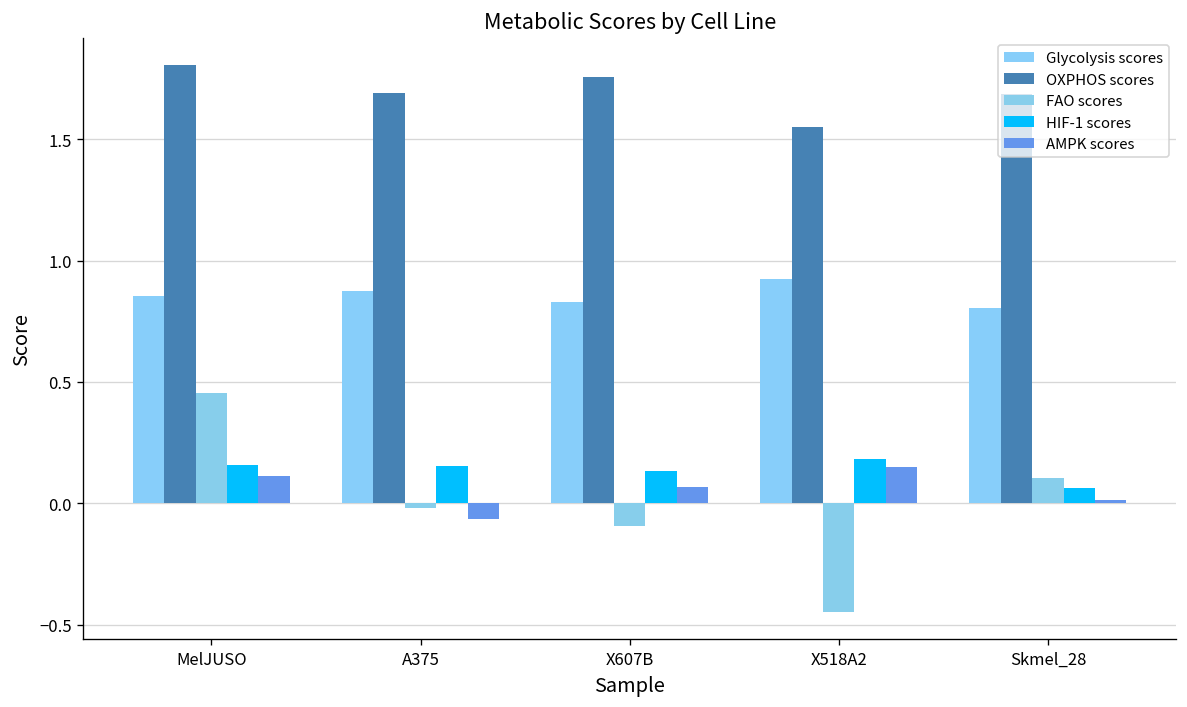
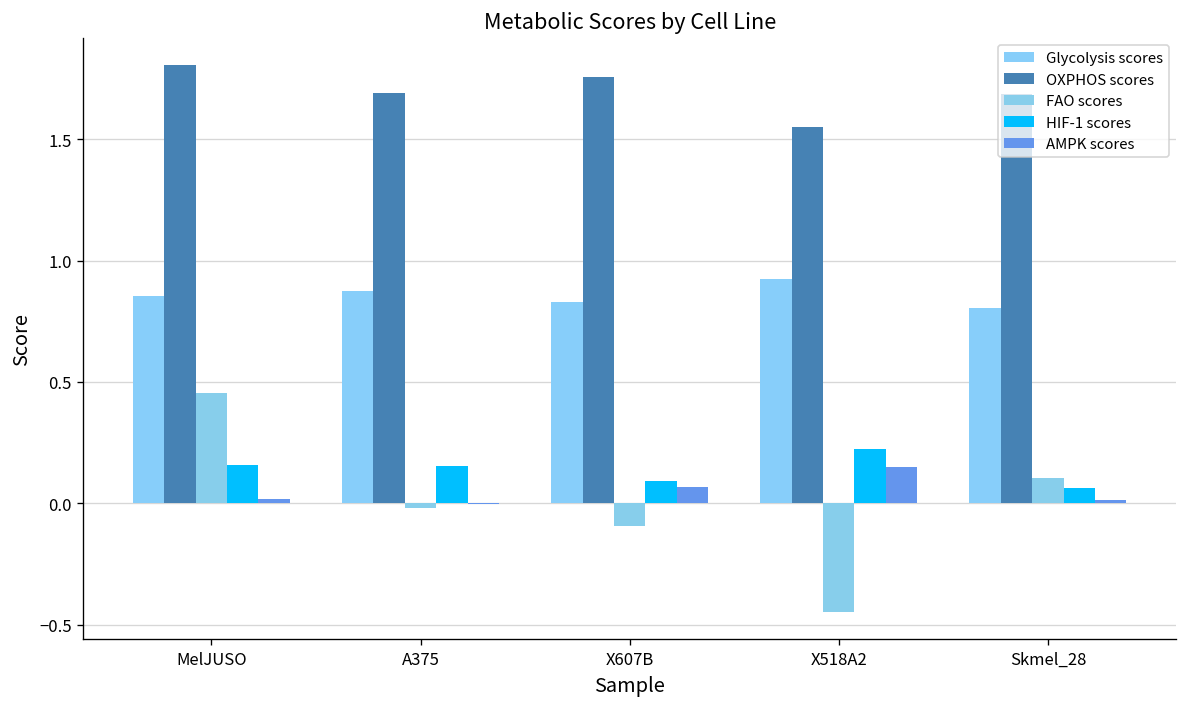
AMPK scores, MelJUSO: 0.11 -> 0.02
AMPK scores, A375: -0.06 -> 0.00
HIF-1 scores, X607B: 0.13 -> 0.09
HIF-1 scores, X518A2: 0.18 -> 0.22
